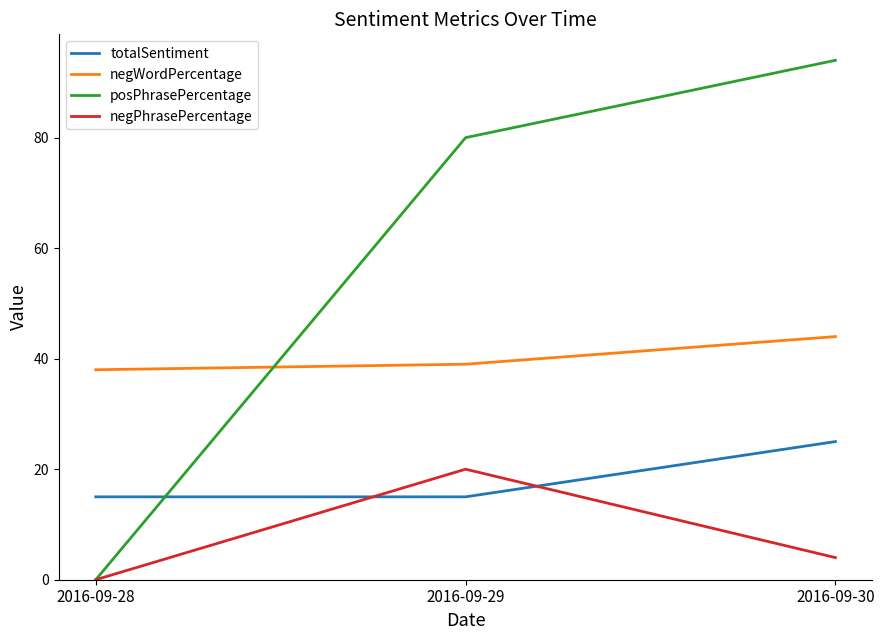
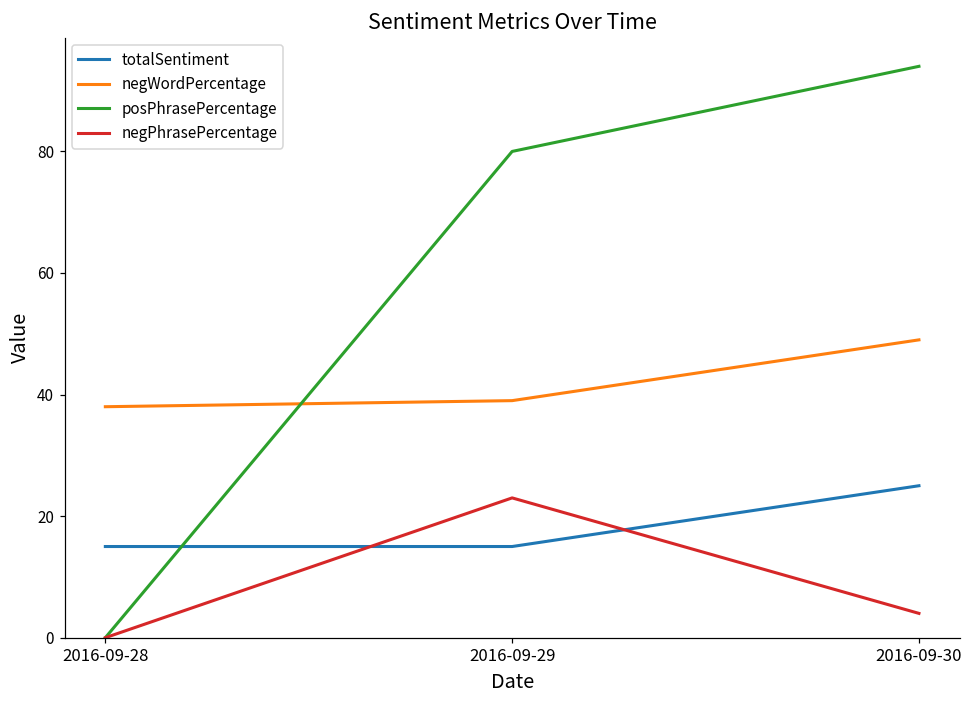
negPhrasePercentage, 2016-09-29: 20 -> 23
negWordPercentage, 2016-09-30: 44 -> 49
